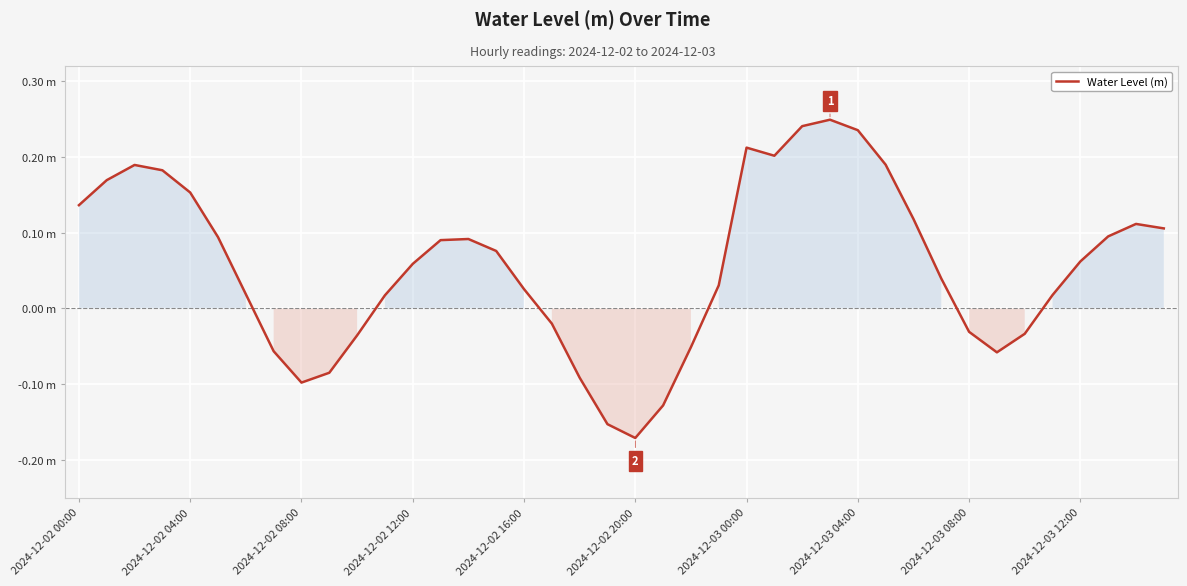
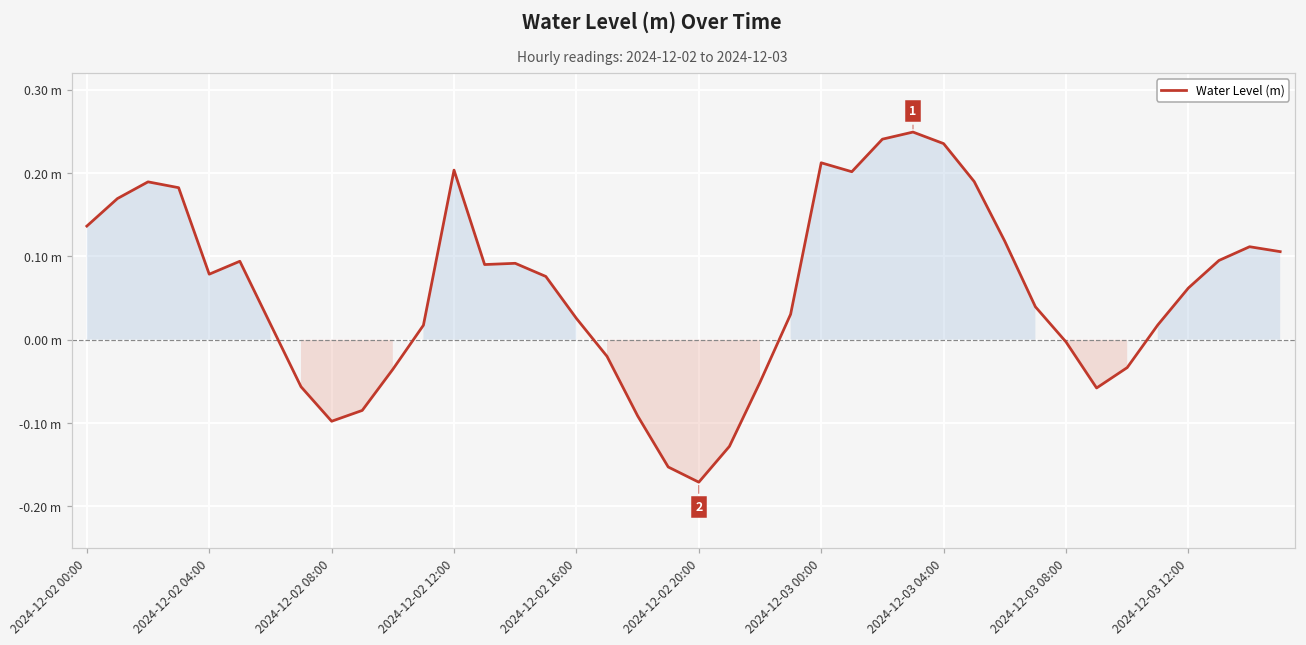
2024-12-02 04:00: 0.15 m -> 0.08 m
2024-12-02 12:00: 0.06 m -> 0.20 m
2024-12-03 08:00: -0.03 m -> 0.00 m
